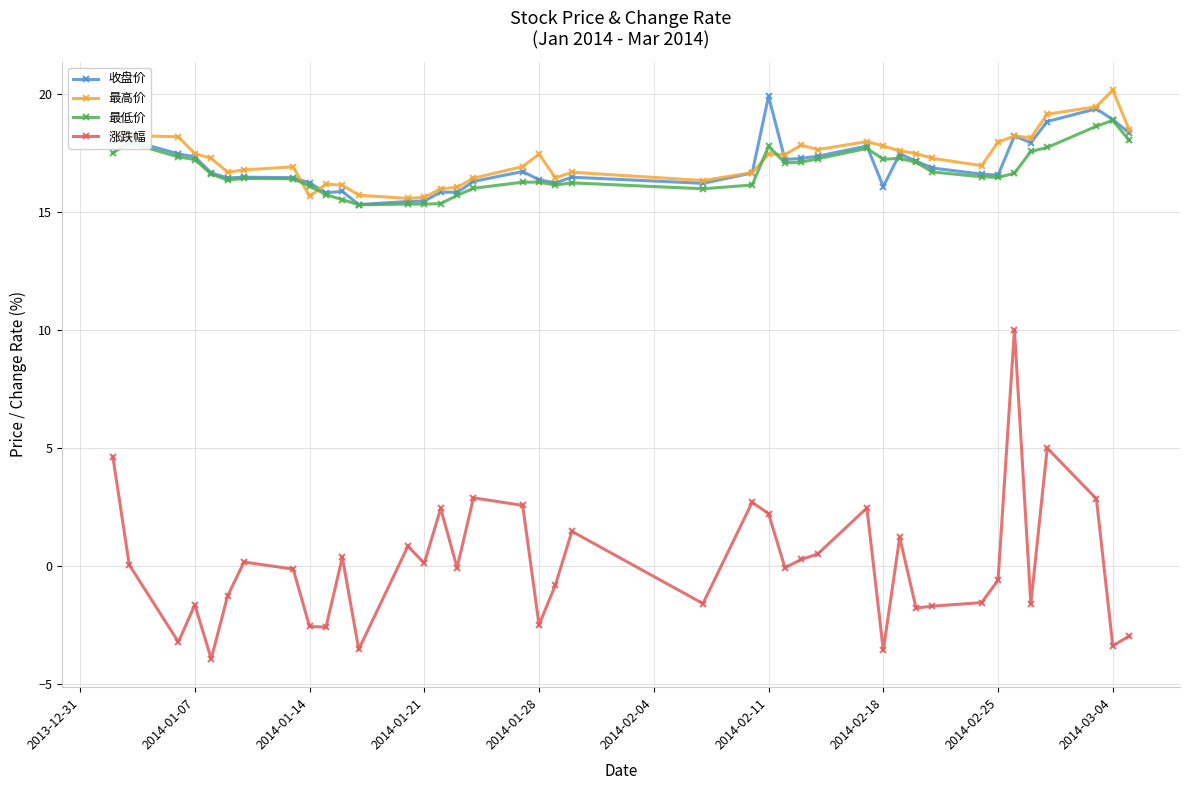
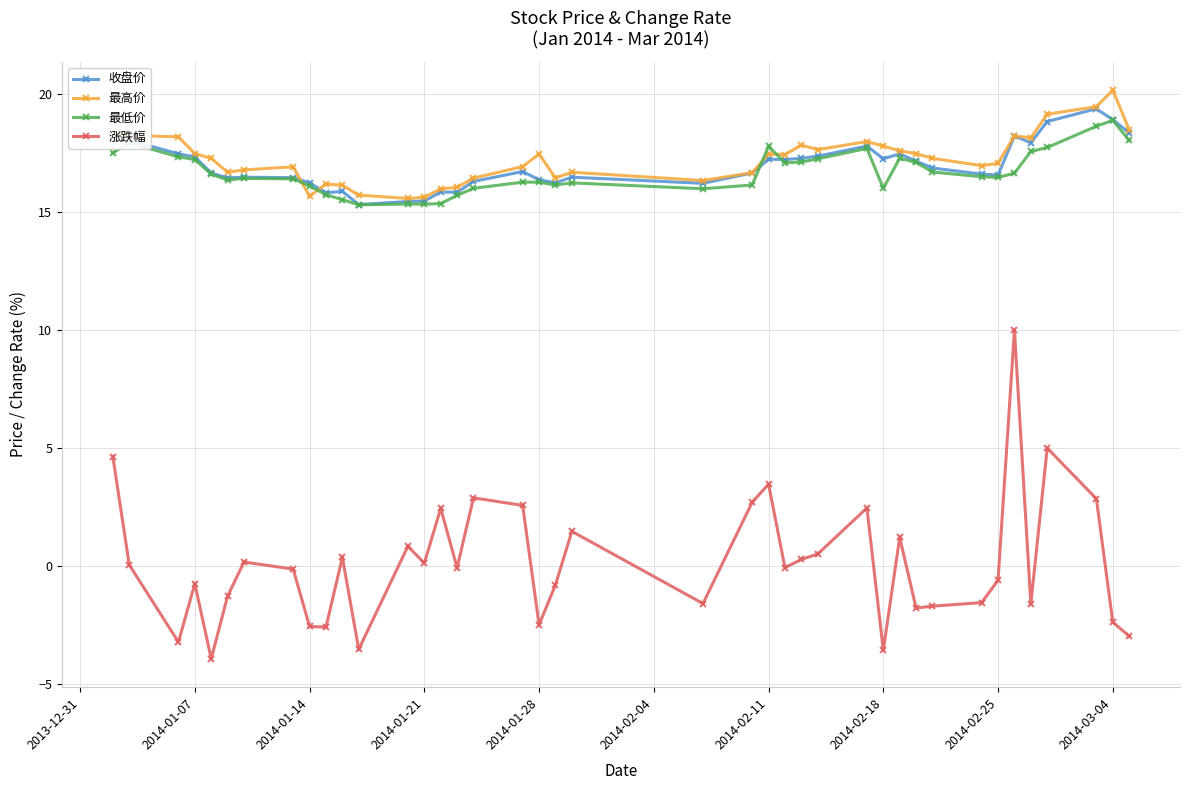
涨跌幅, 2014-01-07: -1.6 -> -0.7
收盘价, 2014-02-11: 19.9 -> 17.3
涨跌幅, 2014-02-11: 2.2 -> 3.5
收盘价, 2014-02-18: 16.1 -> 17.3
最低价, 2014-02-18: 17.3 -> 16.0
最高价, 2014-02-25: 18.0 -> 17.1
涨跌幅, 2014-03-04: -3.4 -> -2.4
